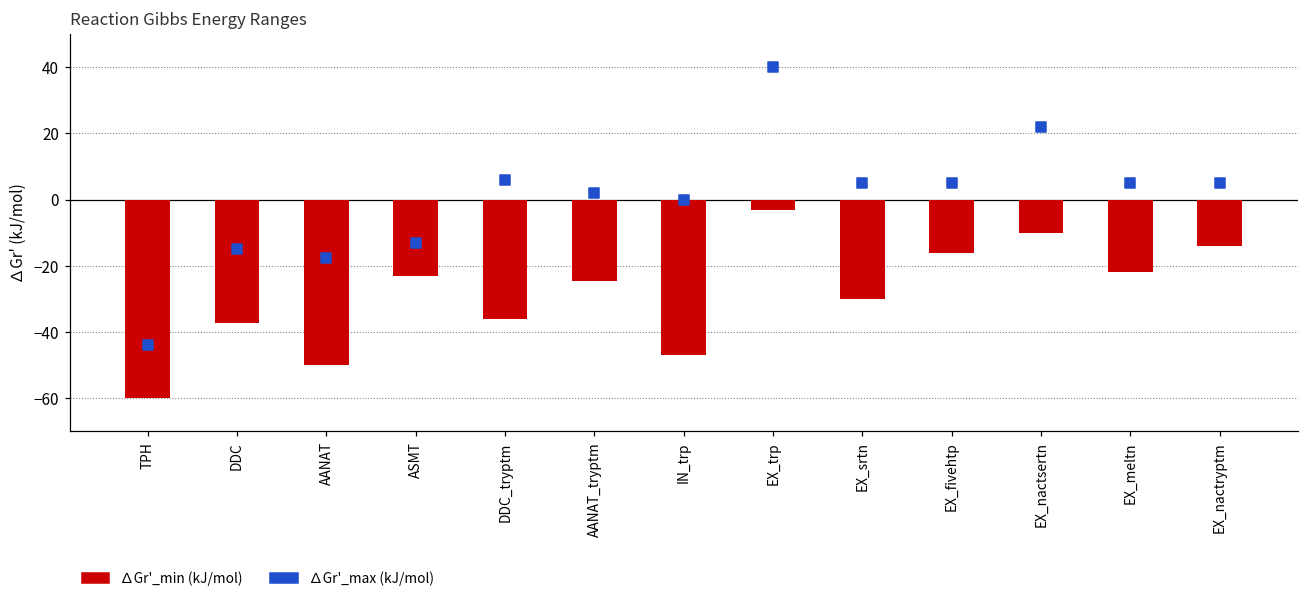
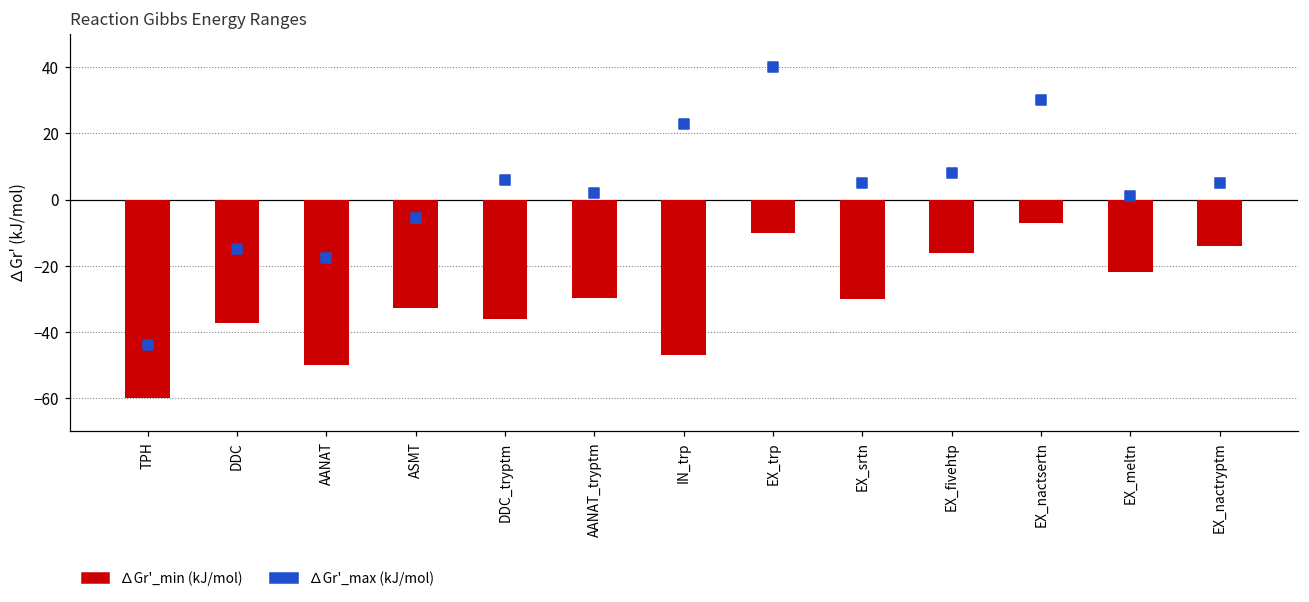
∆Gr'_min (kJ/mol), ASMT: -23 -> -33
∆Gr'_max (kJ/mol), ASMT: -13 -> -5
∆Gr'_min (kJ/mol), AANAT_tryptm: -25 -> -30
∆Gr'_max (kJ/mol), IN_trp: 0 -> 23
∆Gr'_min (kJ/mol), EX_trp: -3 -> -10
∆Gr'_max (kJ/mol), EX_fivehtp: 5 -> 8
∆Gr'_min (kJ/mol), EX_nactsertn: -10 -> -7
∆Gr'_max (kJ/mol), EX_nactsertn: 22 -> 30
∆Gr'_max (kJ/mol), EX_meltn: 5 -> 1
